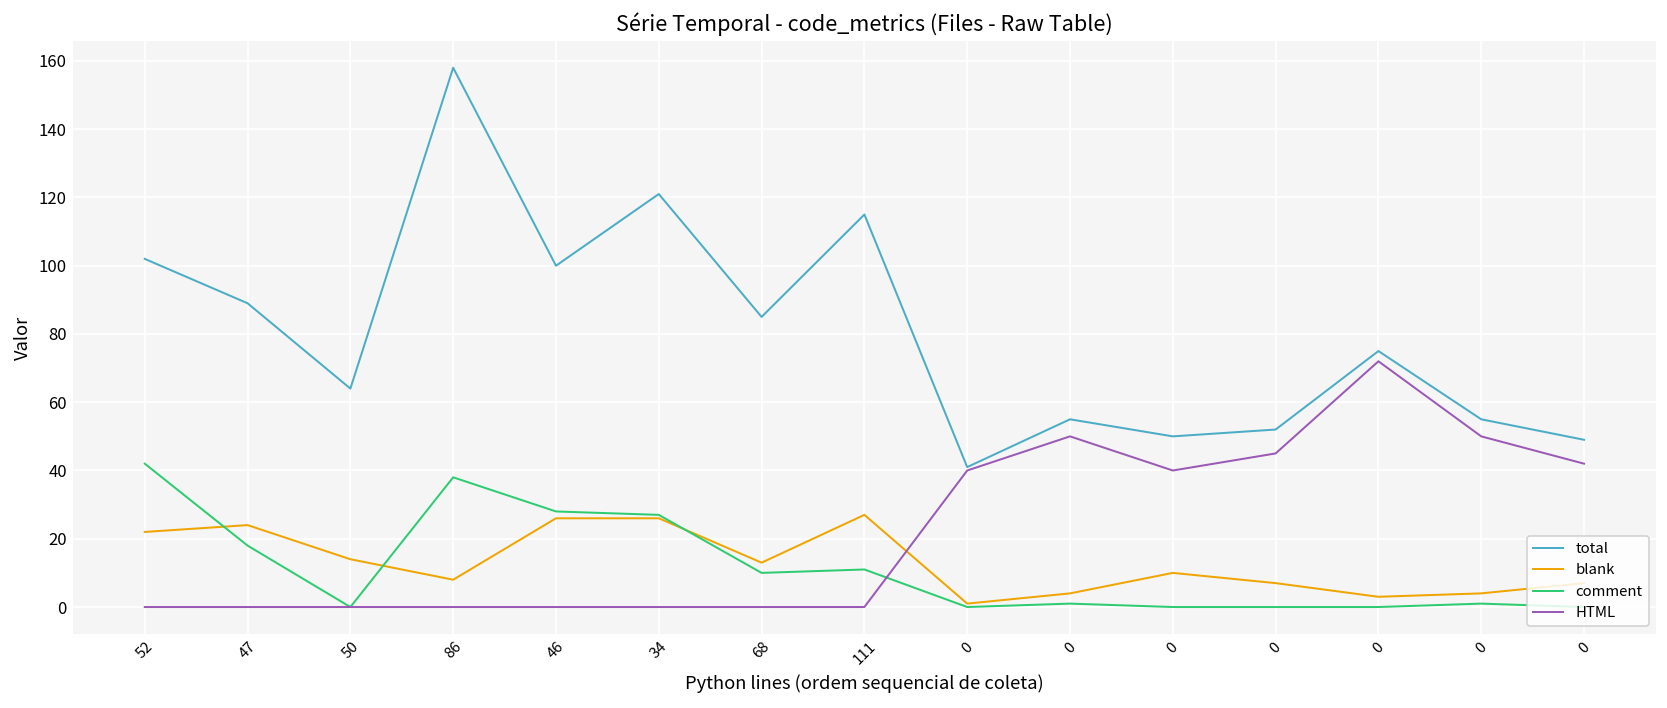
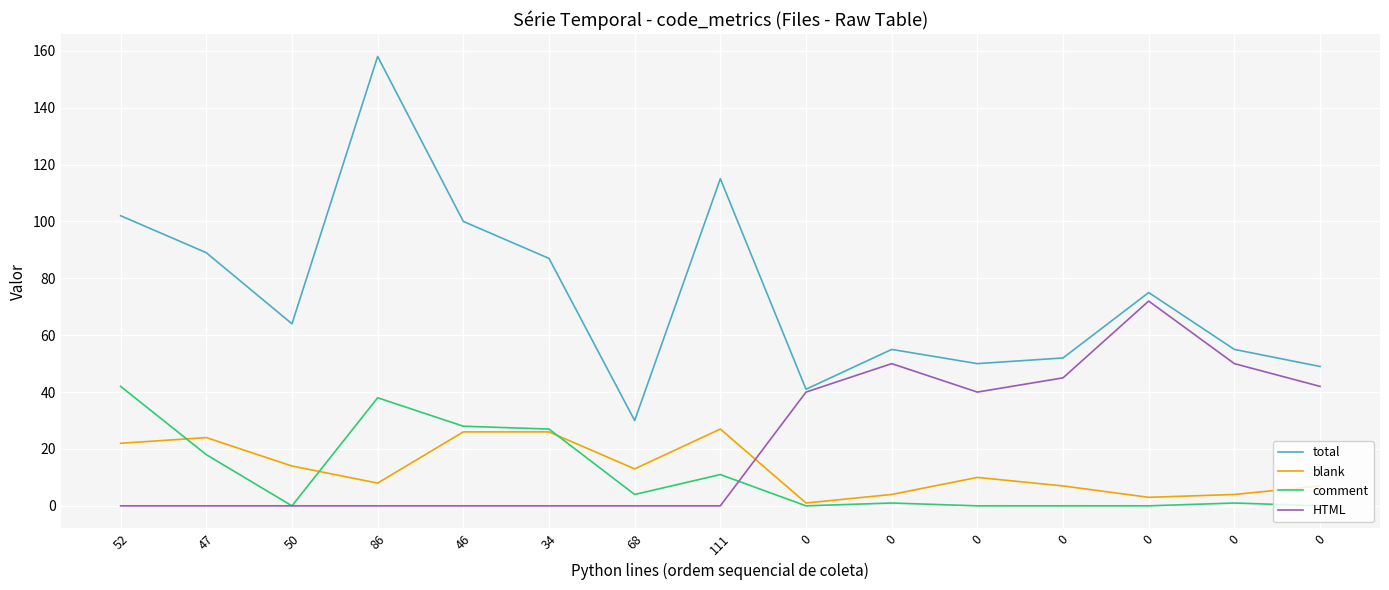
total, 34: 121 -> 87
total, 68: 85 -> 30
comment, 68: 10 -> 4
